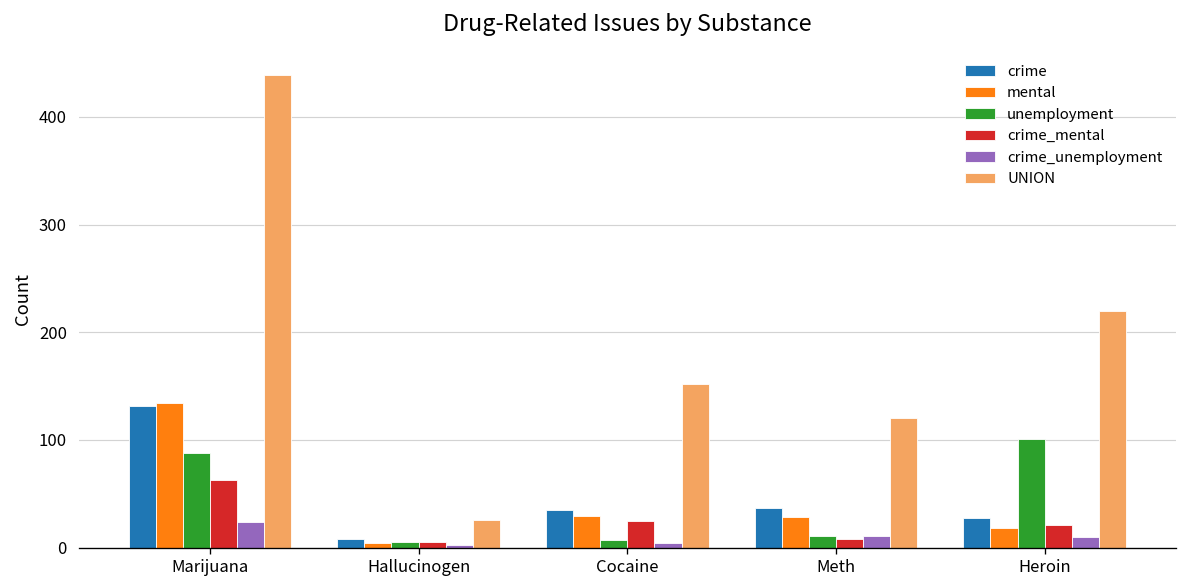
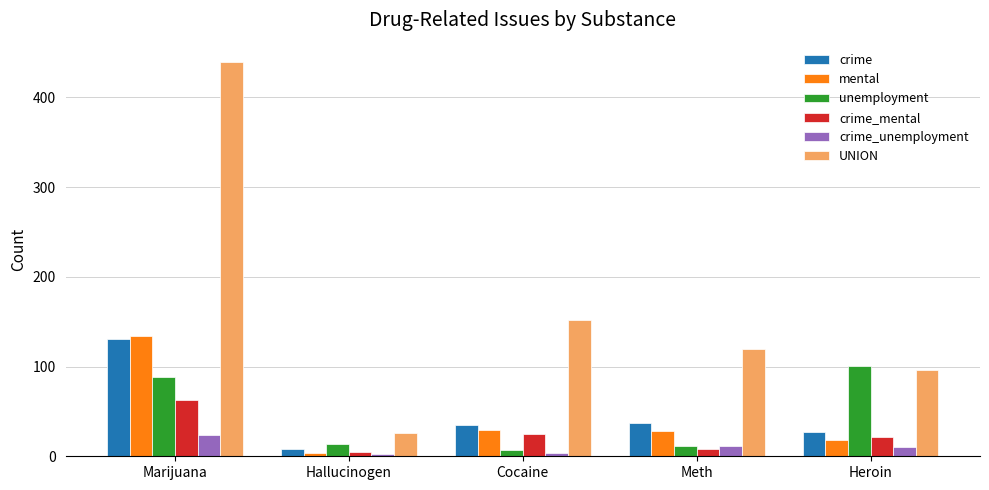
unemployment, Hallucinogen: 5 -> 14
UNION, Heroin: 220 -> 100
